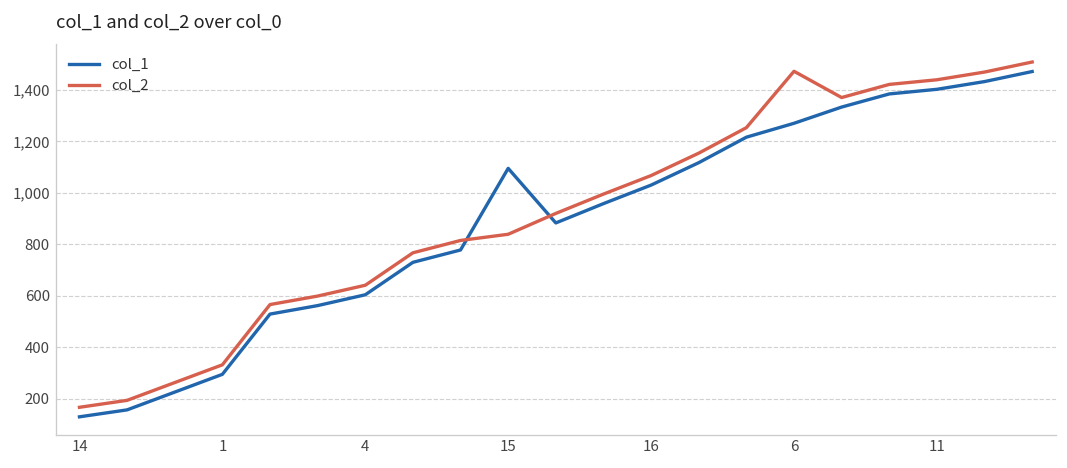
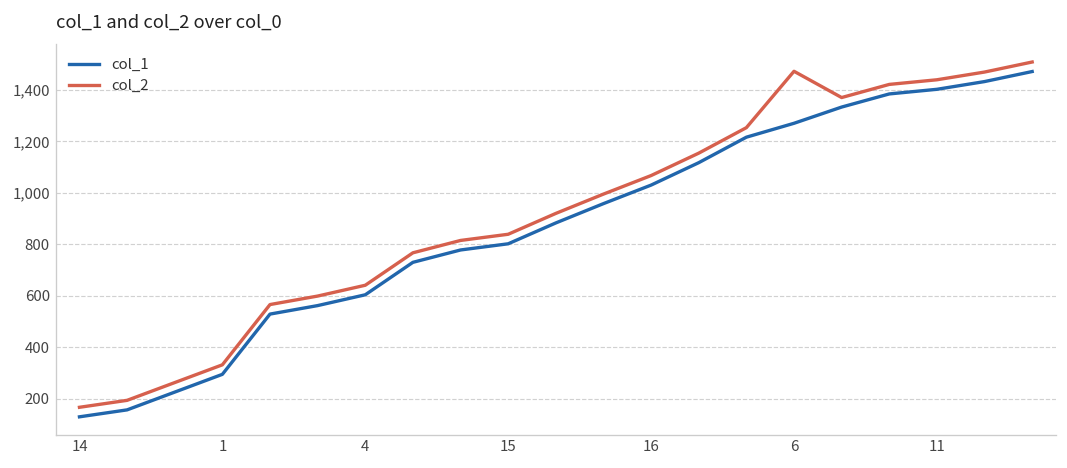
col_1, 15: 1,100 -> 800
